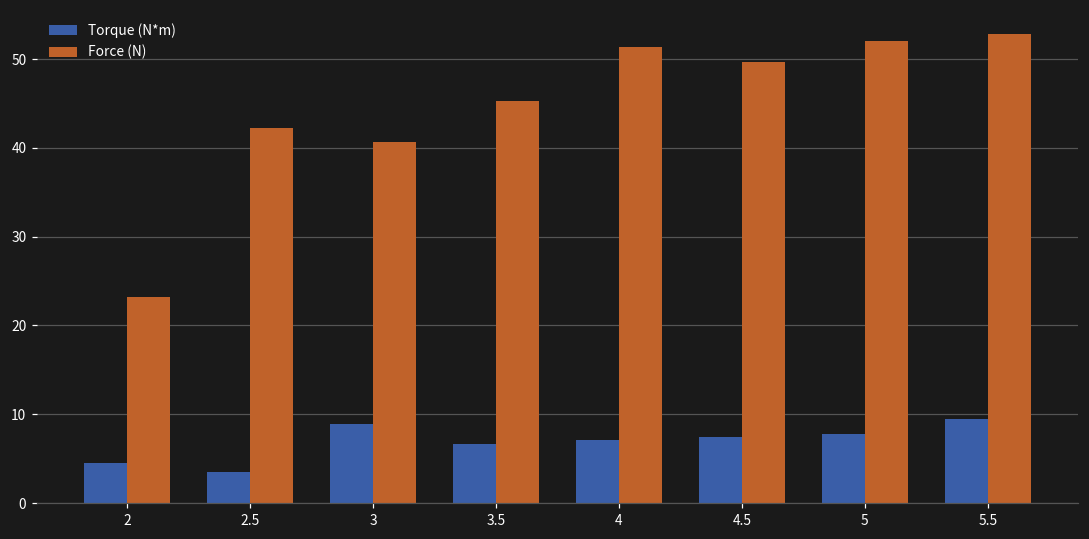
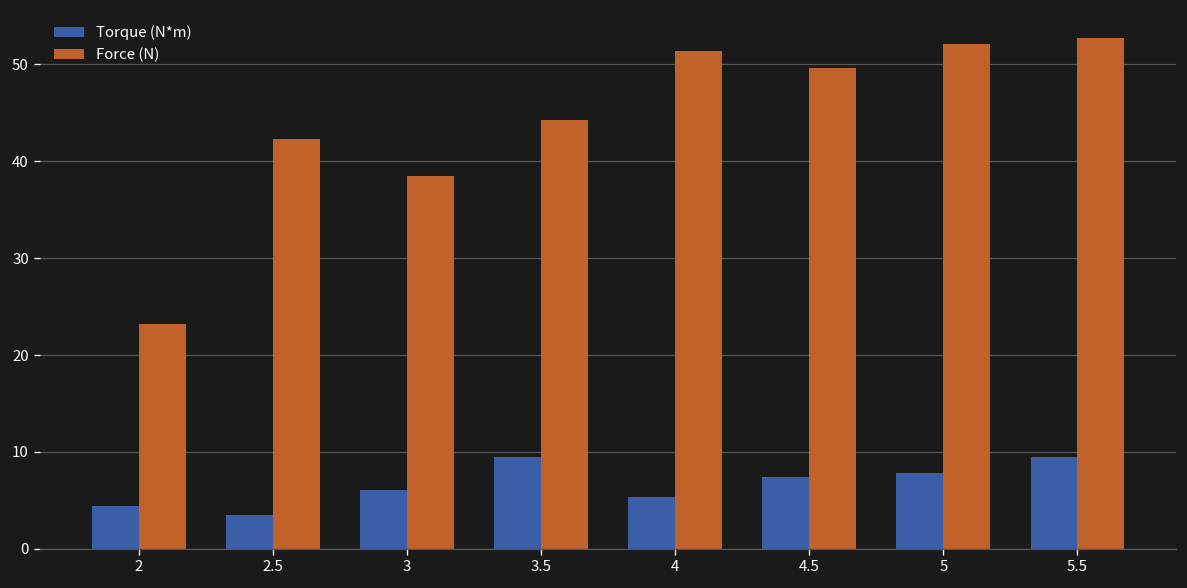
Torque (N*m), 3: 9 -> 6
Force (N), 3: 41 -> 39
Torque (N*m), 3.5: 7 -> 9
Force (N), 3.5: 45 -> 44
Torque (N*m), 4: 7 -> 5
